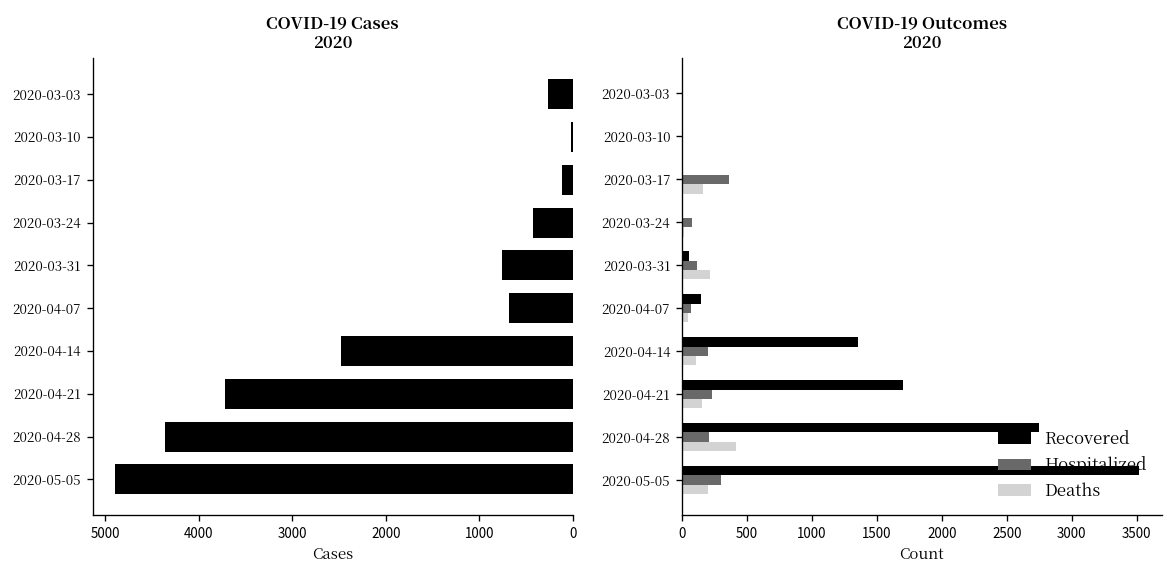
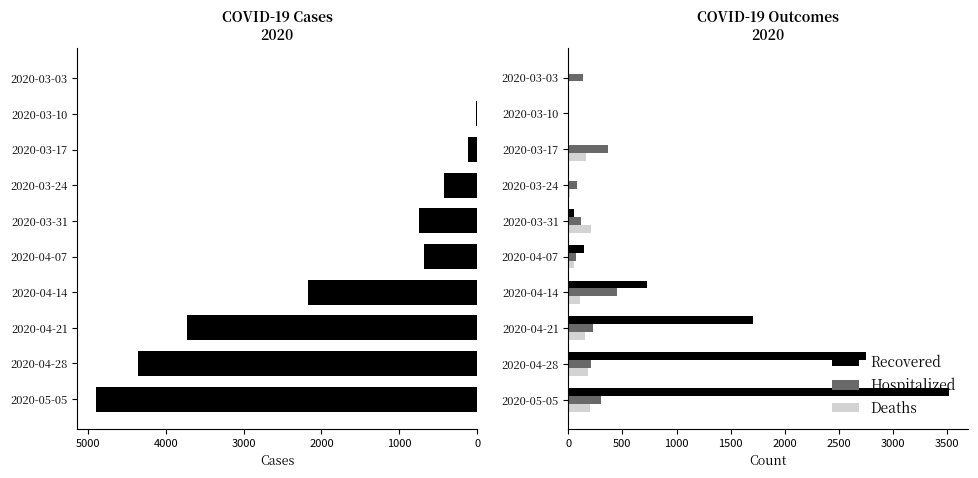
COVID-19 Cases 2020, 2020-03-03: 300 -> 0
COVID-19 Cases 2020, 2020-04-14: 2500 -> 2200
COVID-19 Outcomes 2020, Hospitalized, 2020-03-03: 0 -> 130
COVID-19 Outcomes 2020, Recovered, 2020-04-14: 1350 -> 720
COVID-19 Outcomes 2020, Hospitalized, 2020-04-14: 200 -> 450
COVID-19 Outcomes 2020, Deaths, 2020-04-28: 420 -> 180
